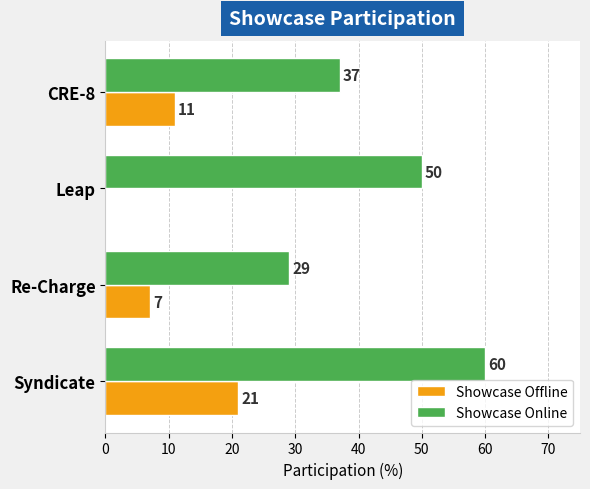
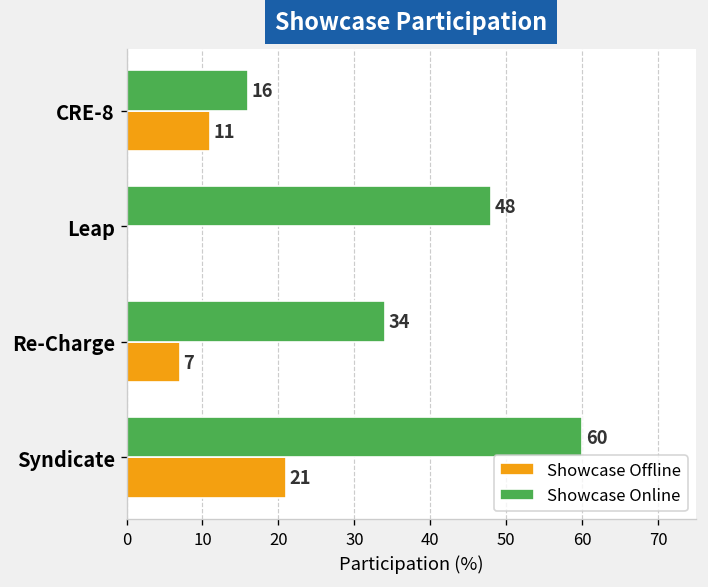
Showcase Online, CRE-8: 37 -> 16
Showcase Online, Leap: 50 -> 48
Showcase Online, Re-Charge: 29 -> 34
